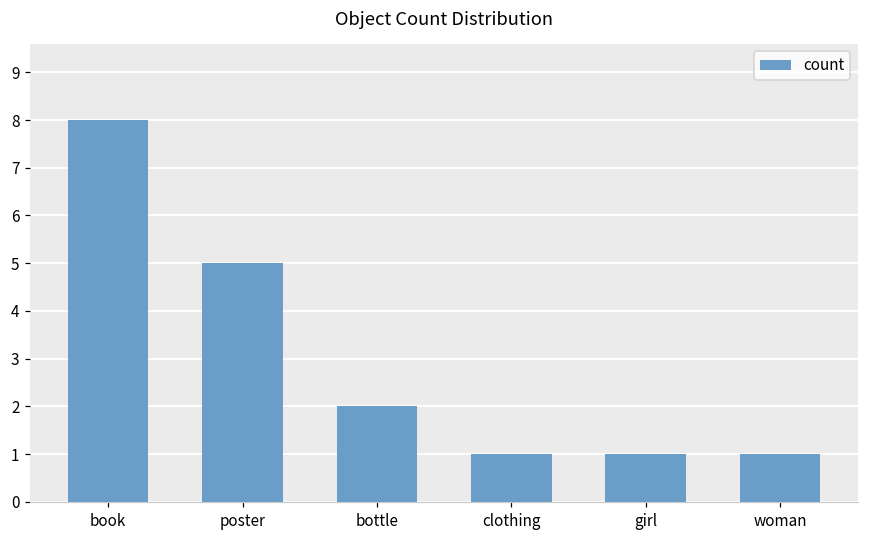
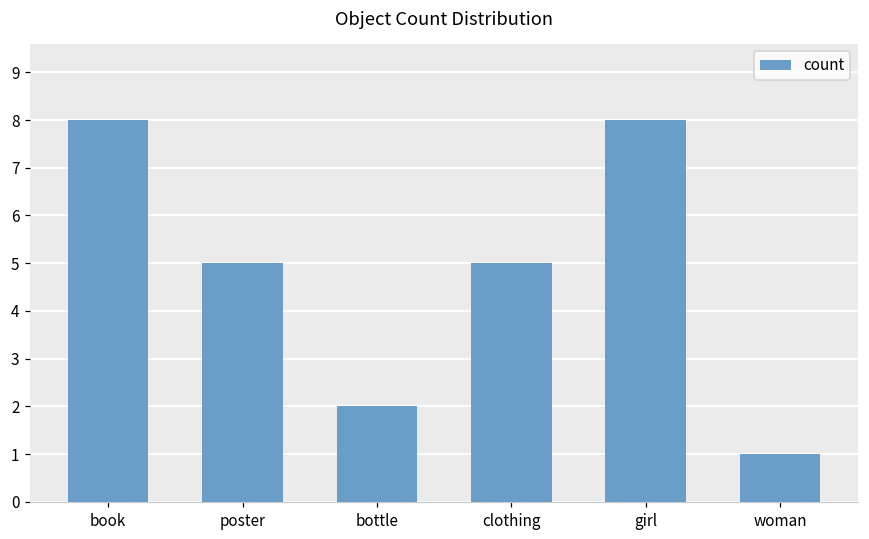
clothing: 1 -> 5
girl: 1 -> 8
